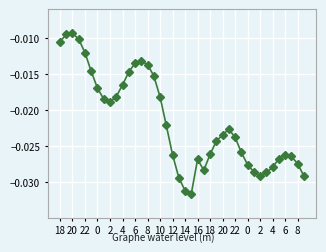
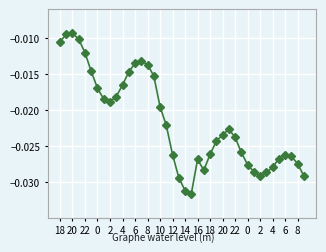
10: -0.018 -> -0.019
